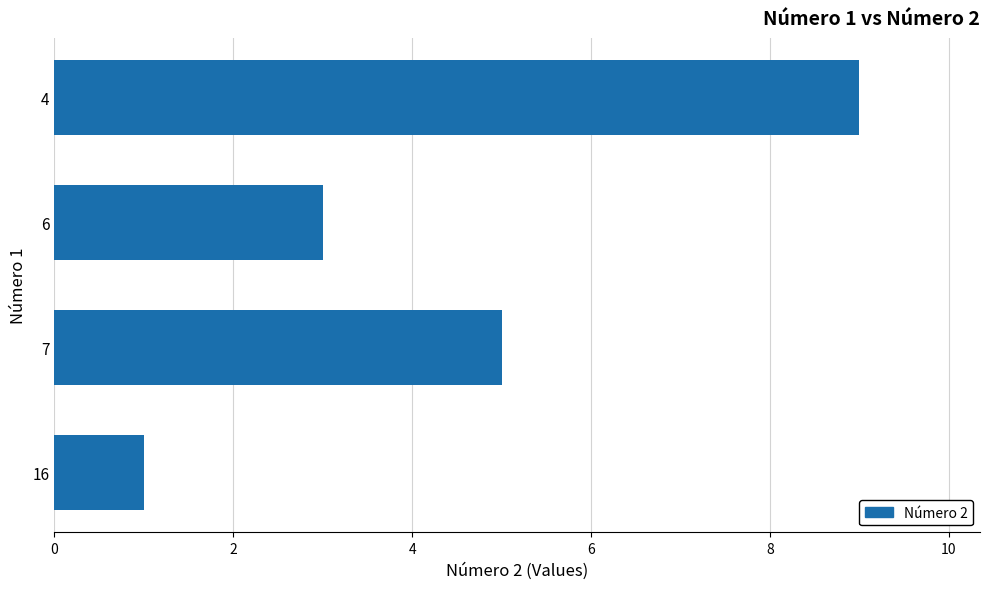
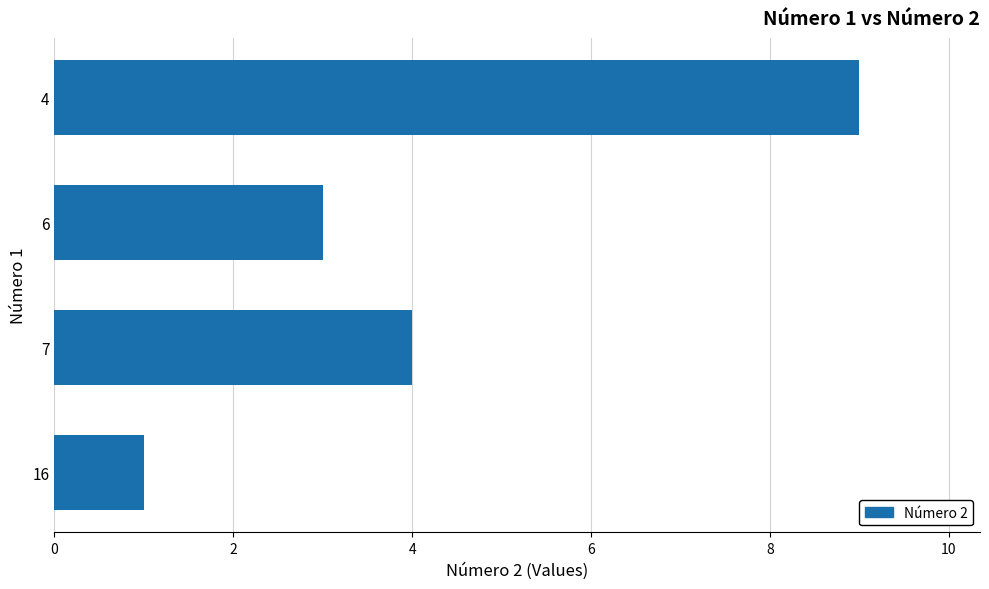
7: 5 -> 4
